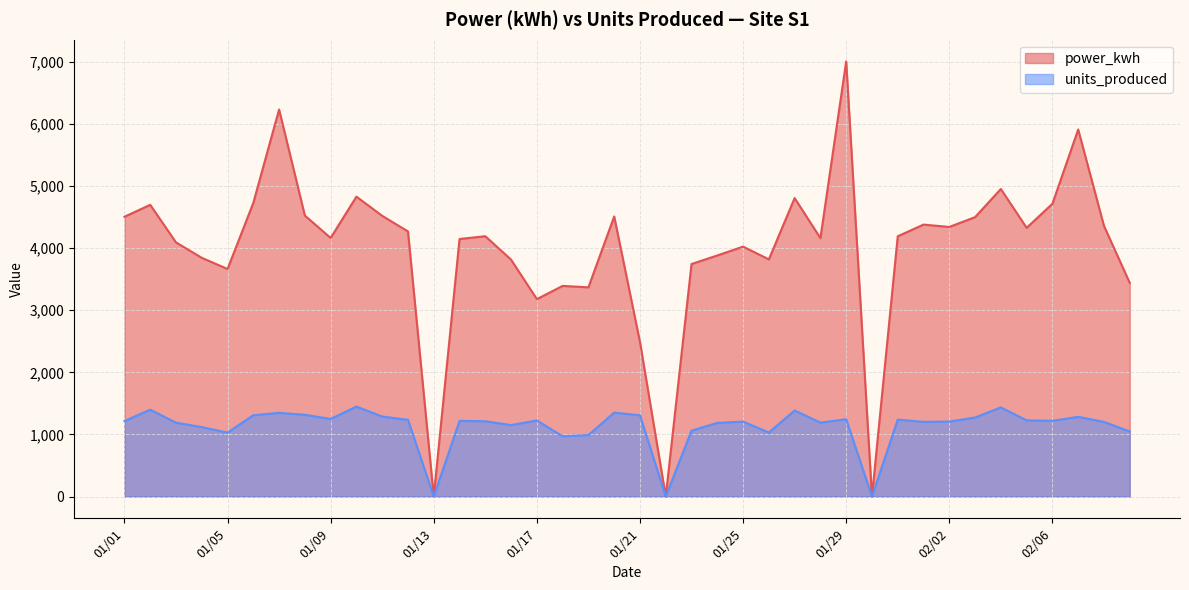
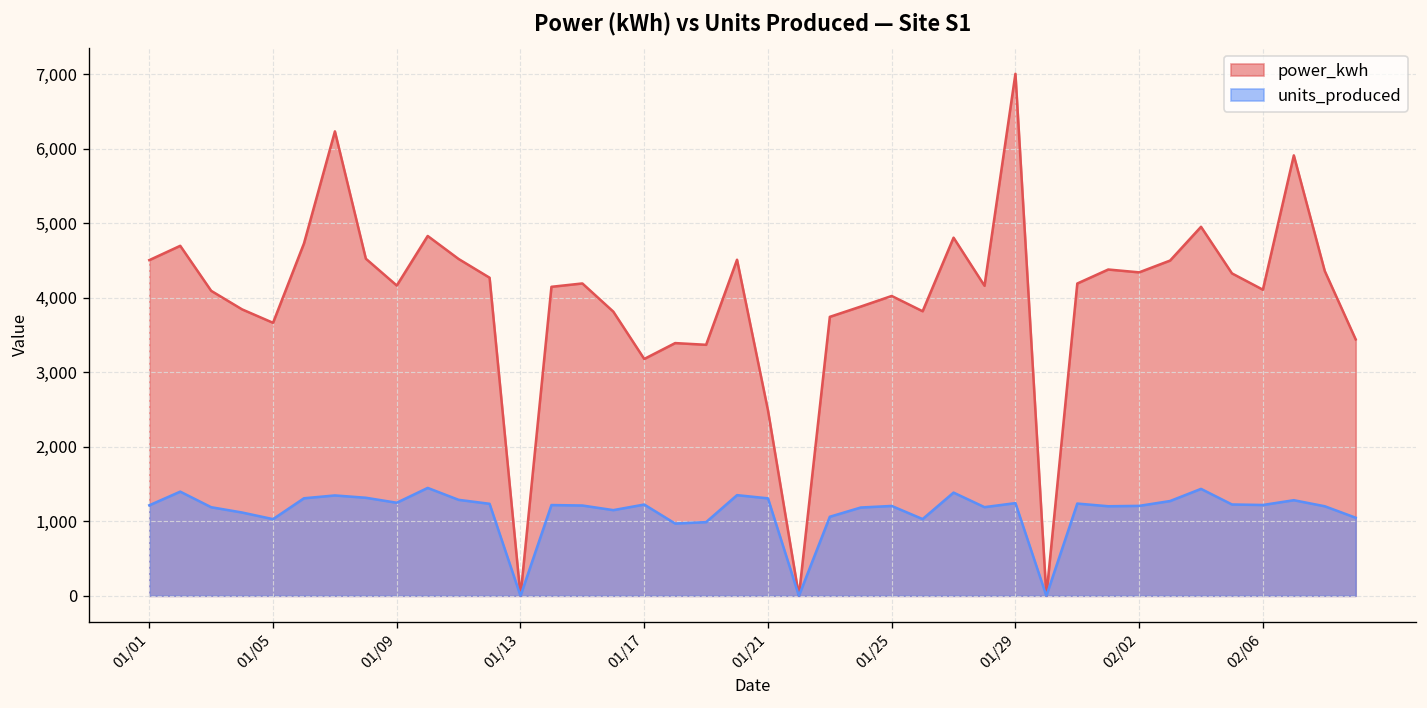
power_kwh, 02/06: 4,700 -> 4,100
